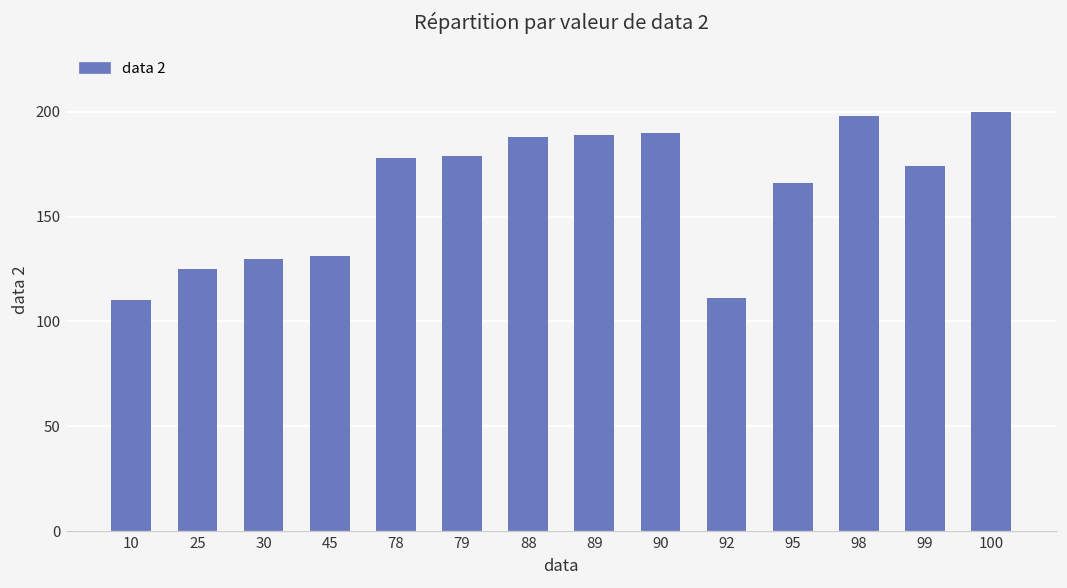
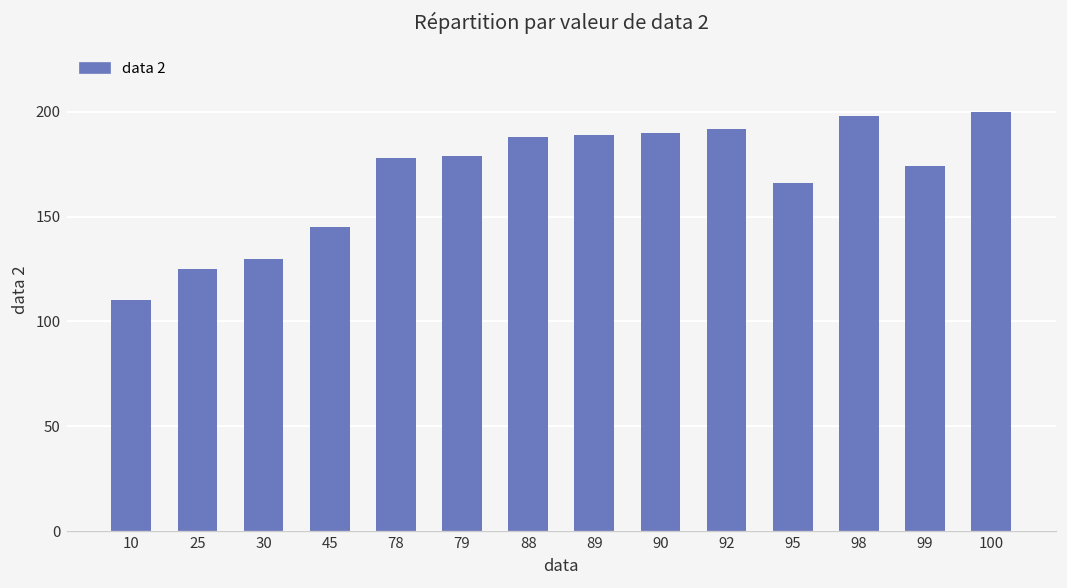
45: 131 -> 145
92: 111 -> 192
